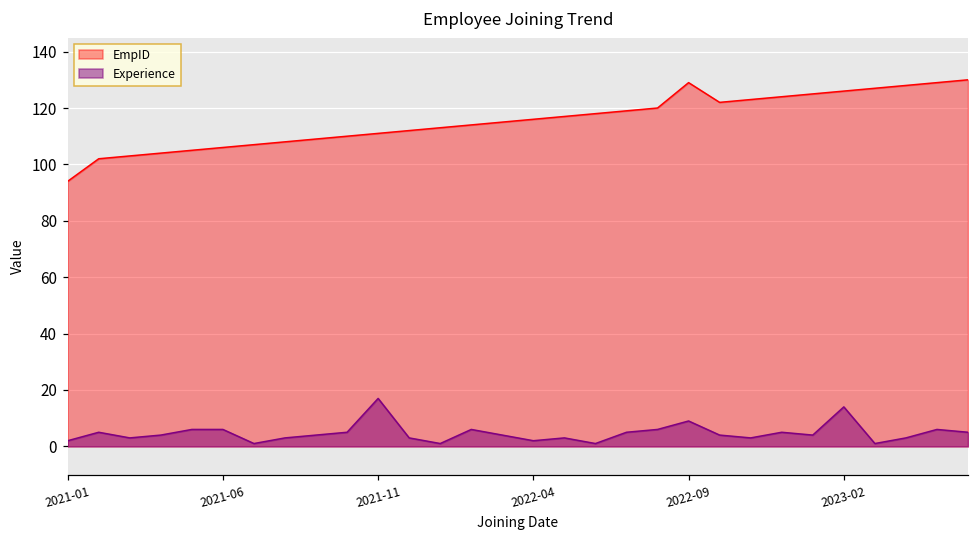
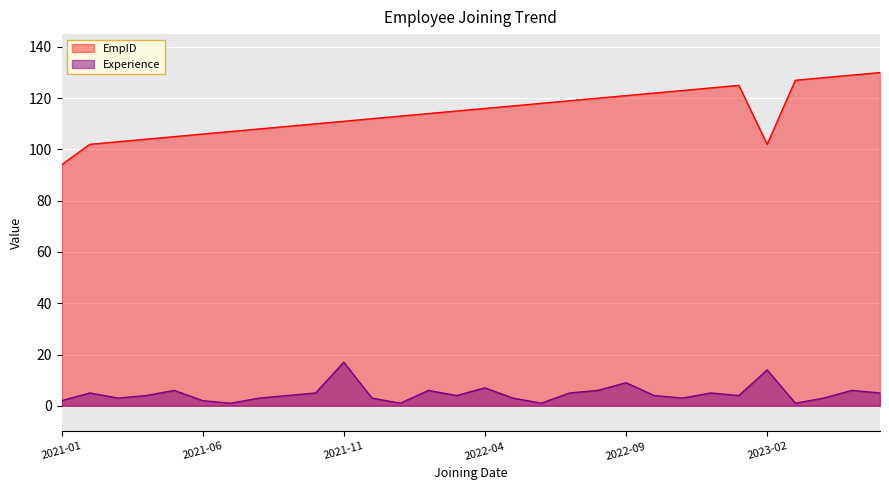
Experience, 2021-06: 6 -> 2
Experience, 2022-04: 2 -> 7
EmpID, 2022-09: 129 -> 121
EmpID, 2023-02: 126 -> 102
